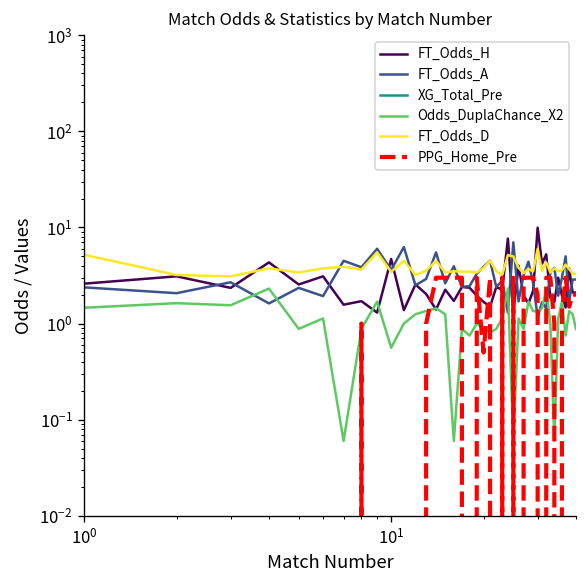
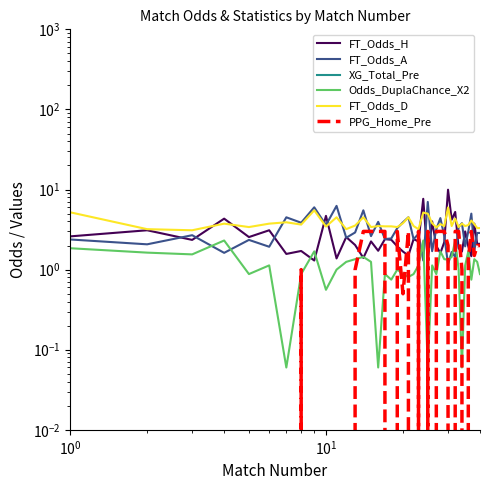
Odds_DuplaChance_X2, 10^0: 1.5 -> 1.9
